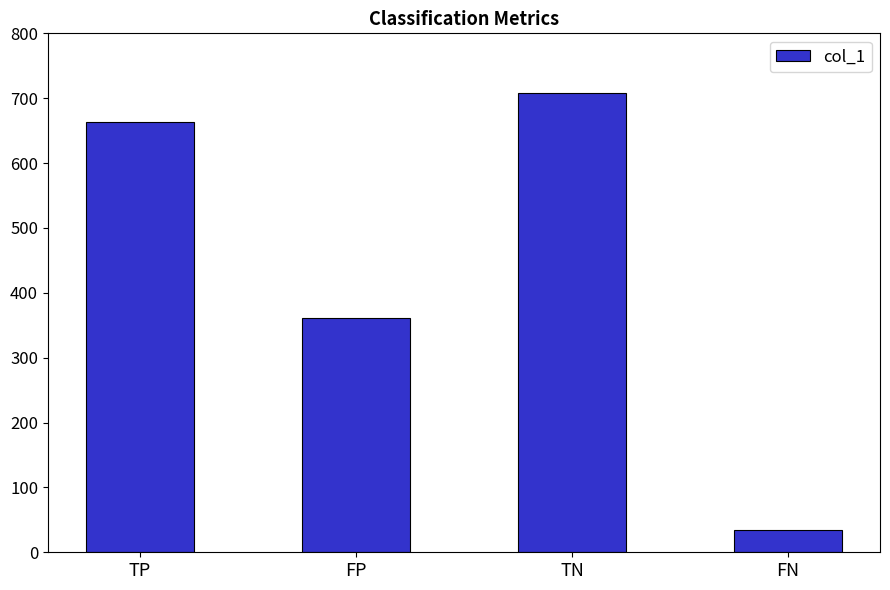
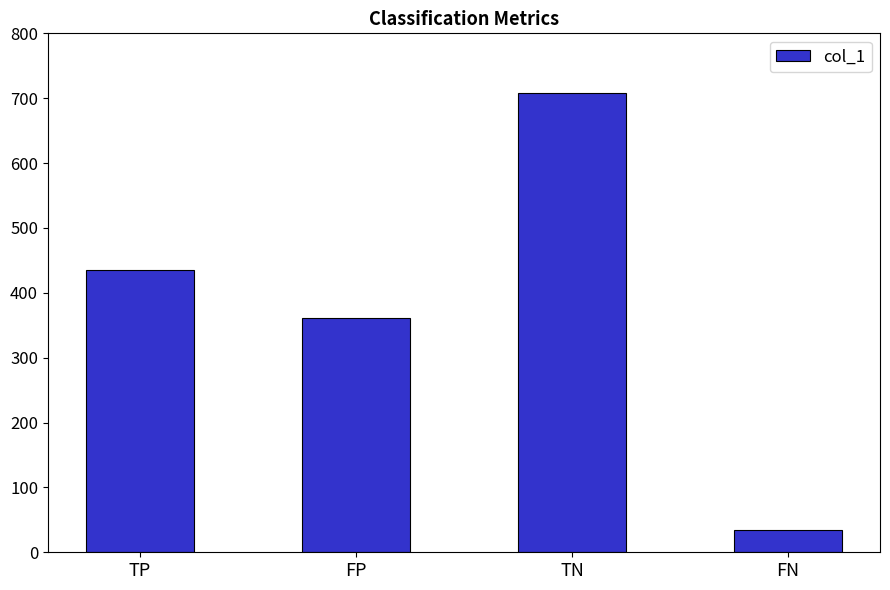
TP: 660 -> 440
